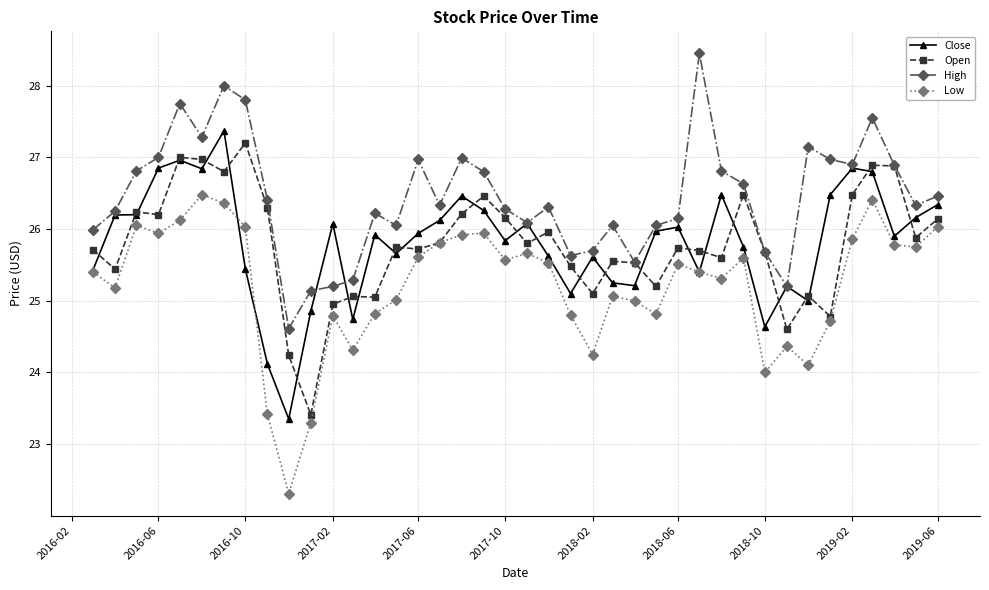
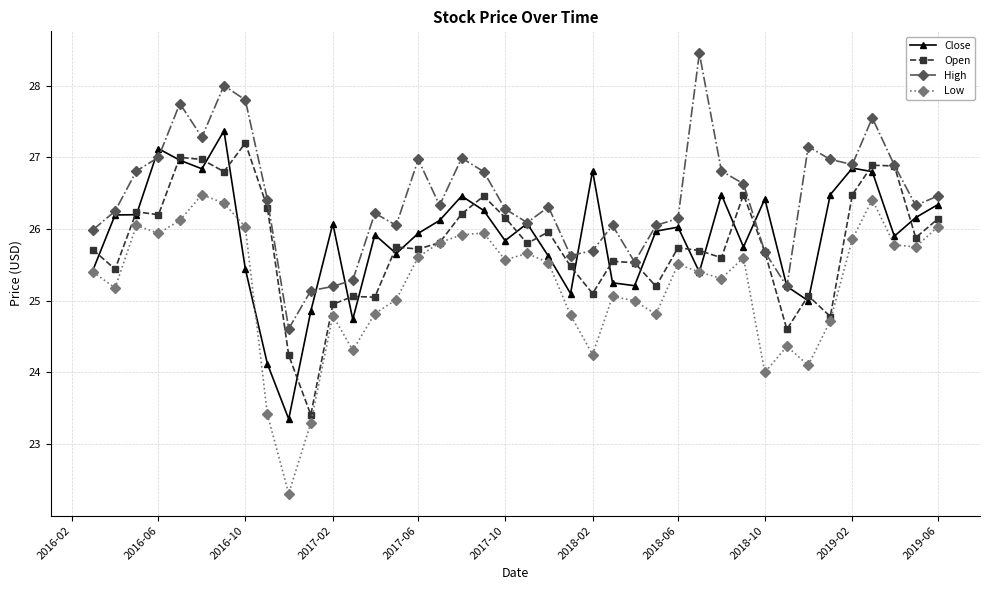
Close, 2016-06: 26.9 -> 27.1
Close, 2018-02: 25.6 -> 26.8
Close, 2018-10: 24.6 -> 26.4
